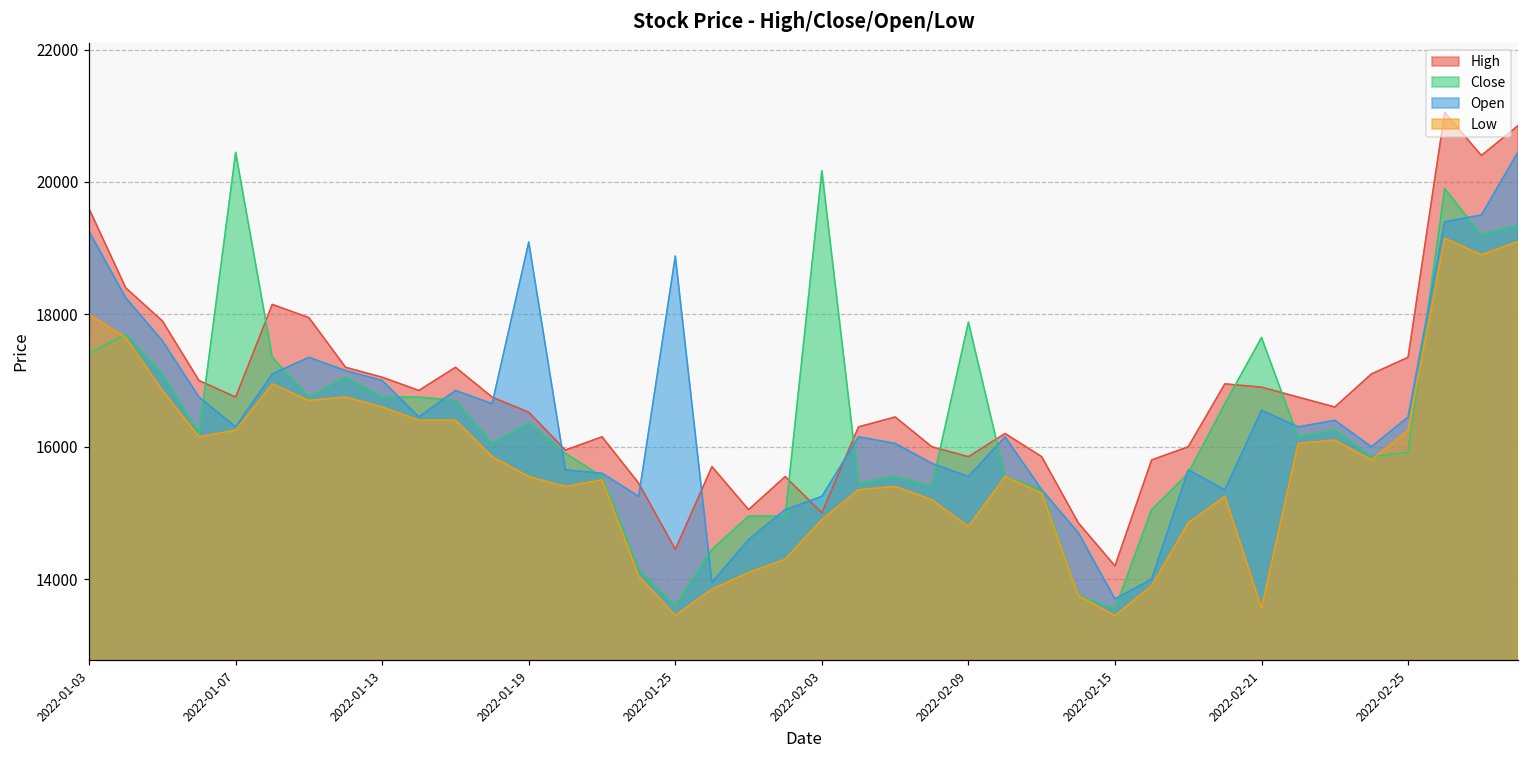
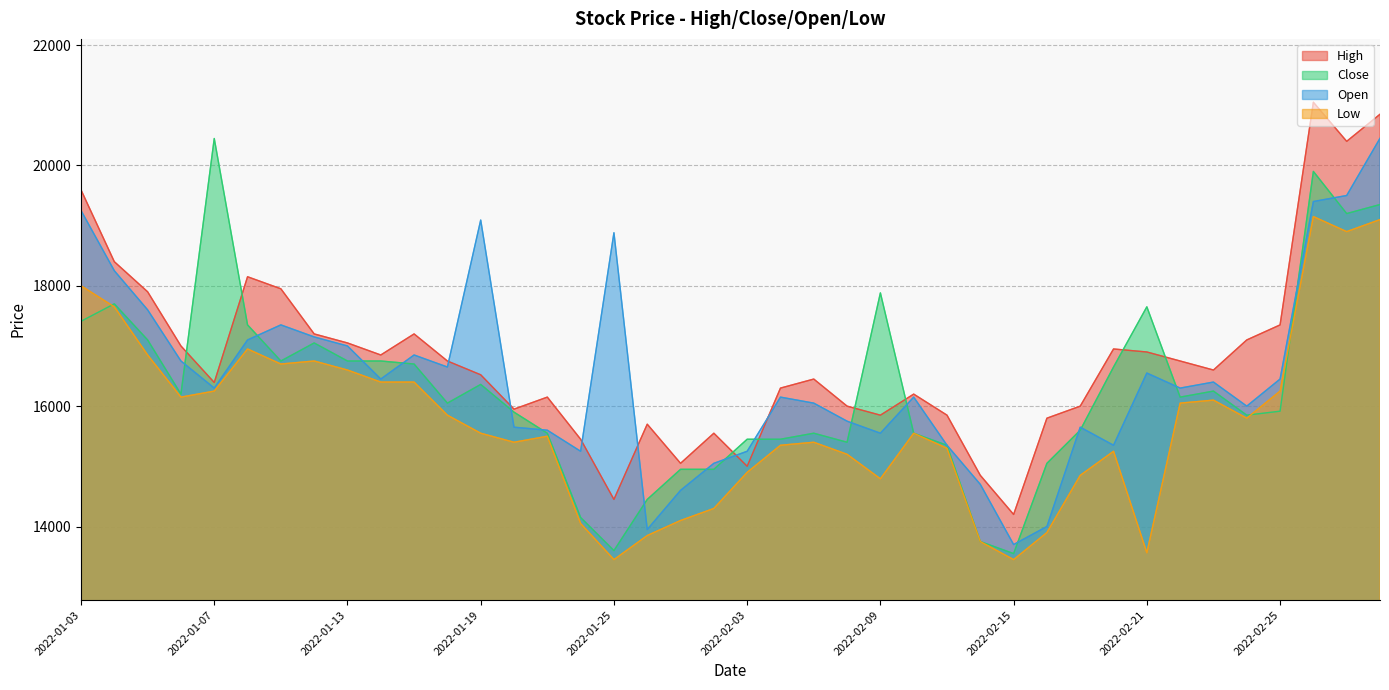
High, 2022-01-07: 16800 -> 16400
Close, 2022-02-03: 20200 -> 15500
